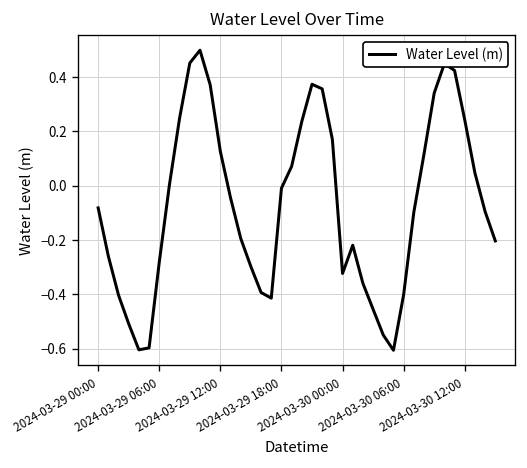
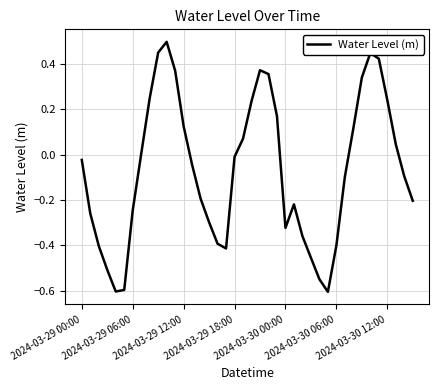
2024-03-29 00:00: -0.08 -> -0.02
2024-03-29 06:00: -0.28 -> -0.25
